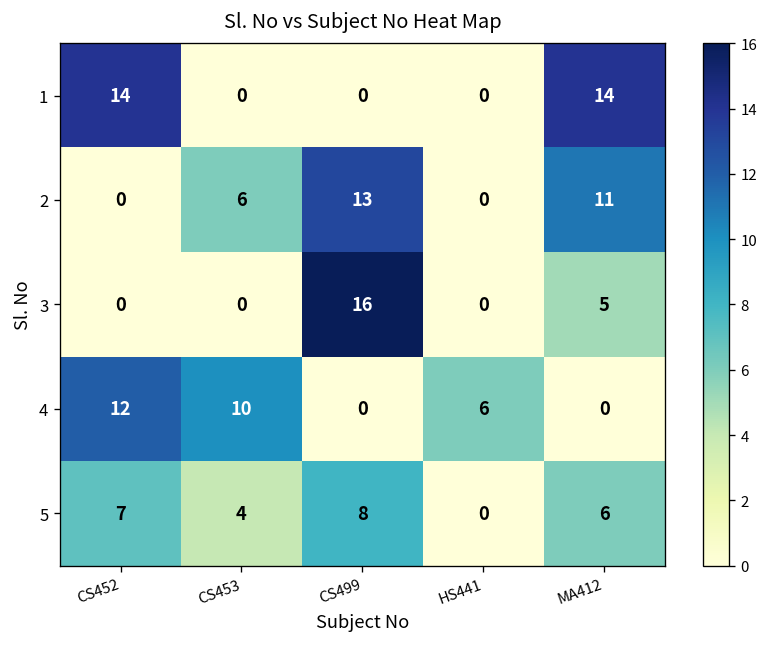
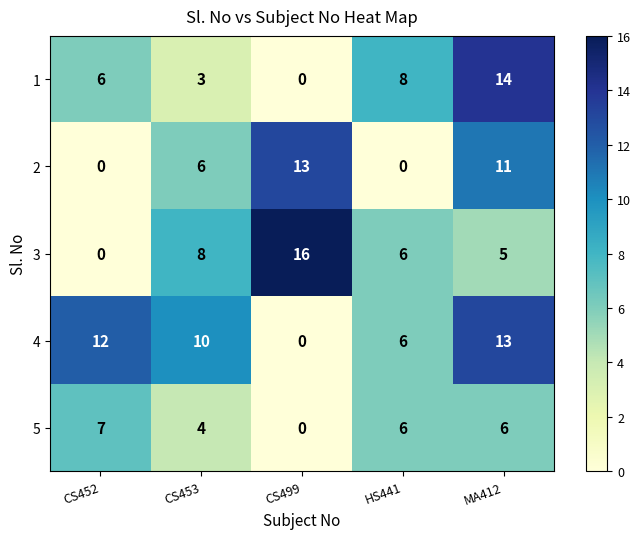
1, CS452: 14 -> 6
1, CS453: 0 -> 3
1, HS441: 0 -> 8
3, CS453: 0 -> 8
3, HS441: 0 -> 6
4, MA412: 0 -> 13
5, CS499: 8 -> 0
5, HS441: 0 -> 6
